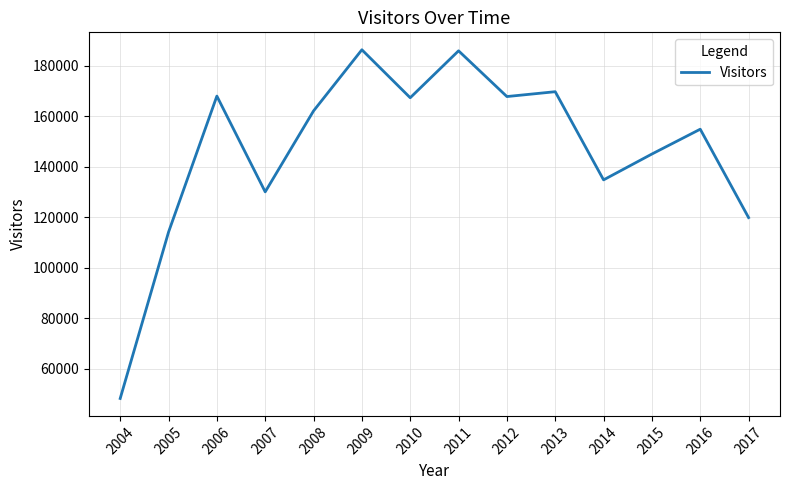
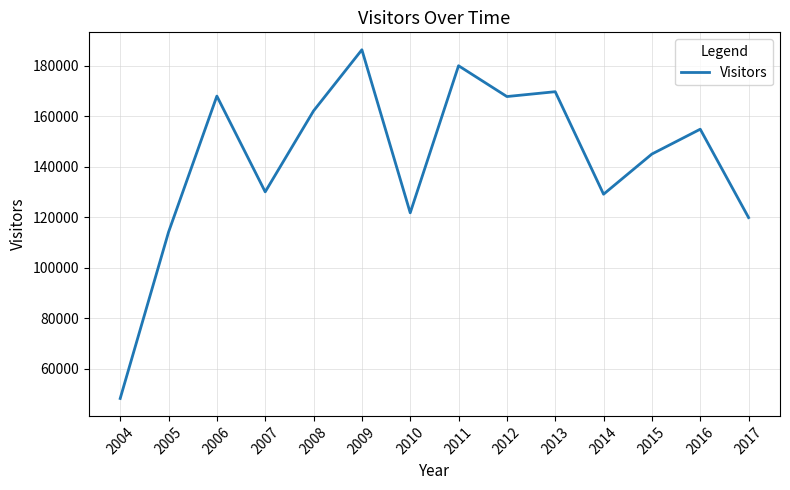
2010: 167000 -> 122000
2011: 186000 -> 180000
2014: 135000 -> 129000
